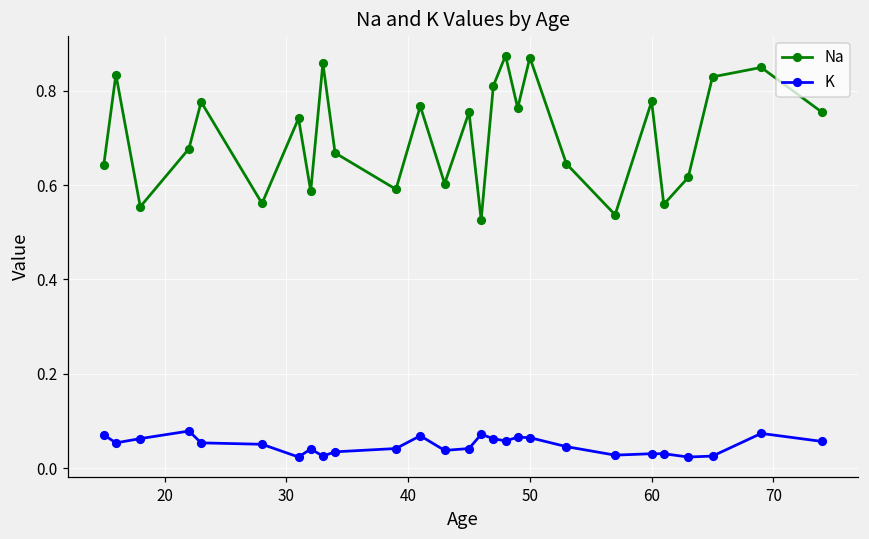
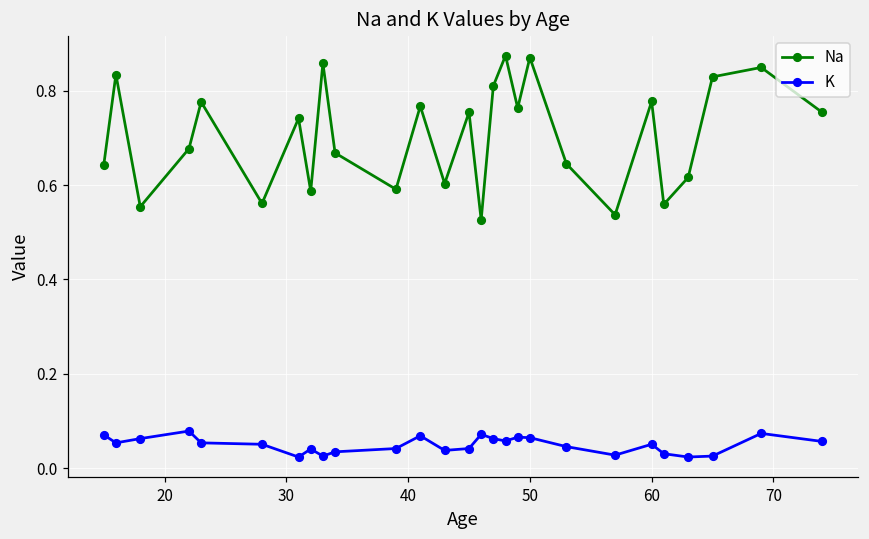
K, 60: 0.03 -> 0.05
